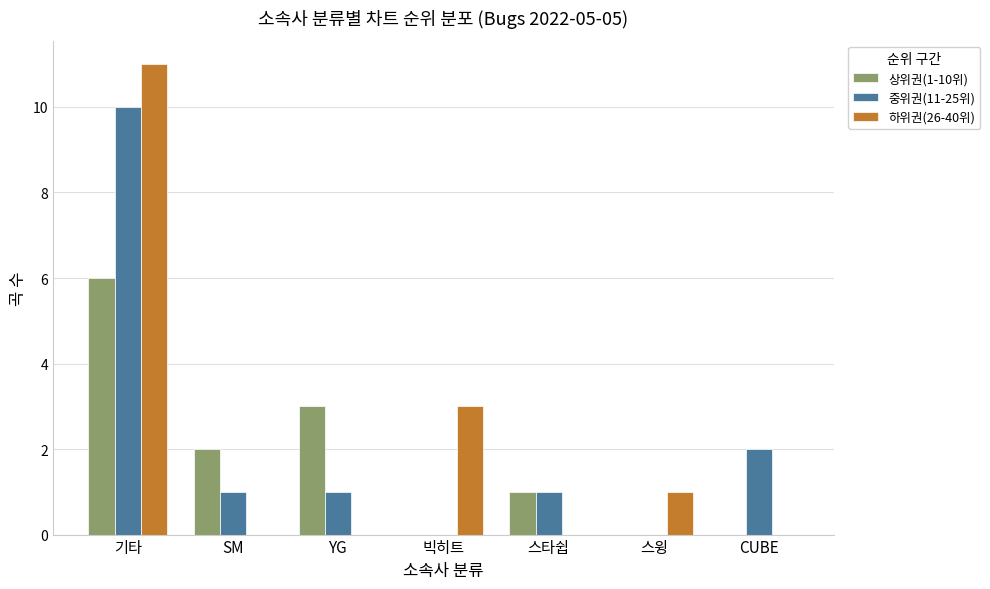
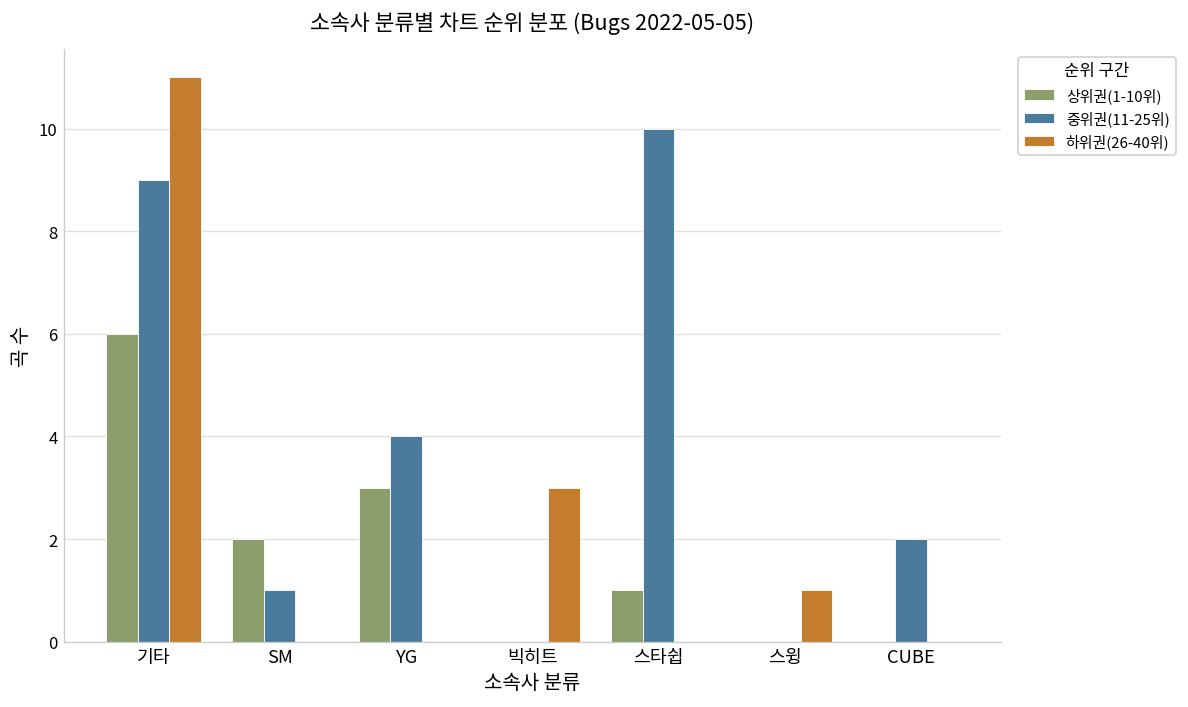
중위권(11-25위), 기타: 10 -> 9
중위권(11-25위), YG: 1 -> 4
중위권(11-25위), 스타쉽: 1 -> 10
